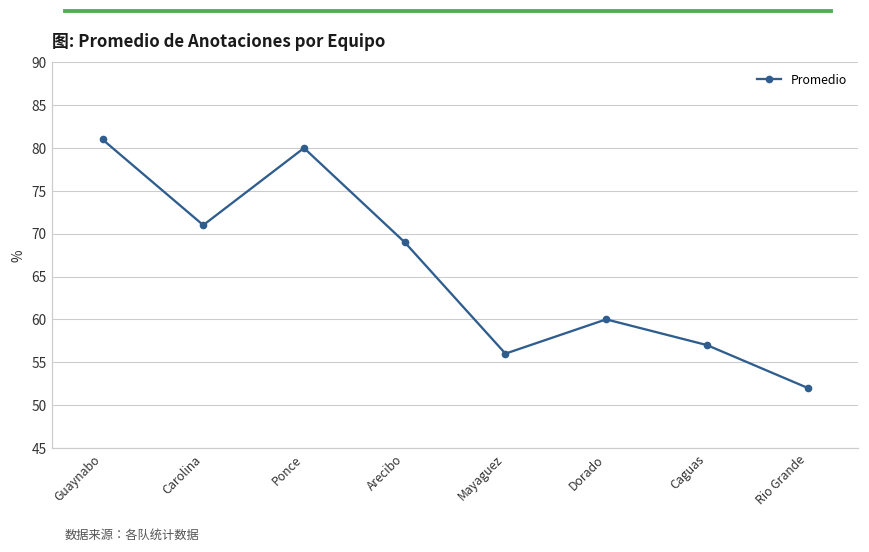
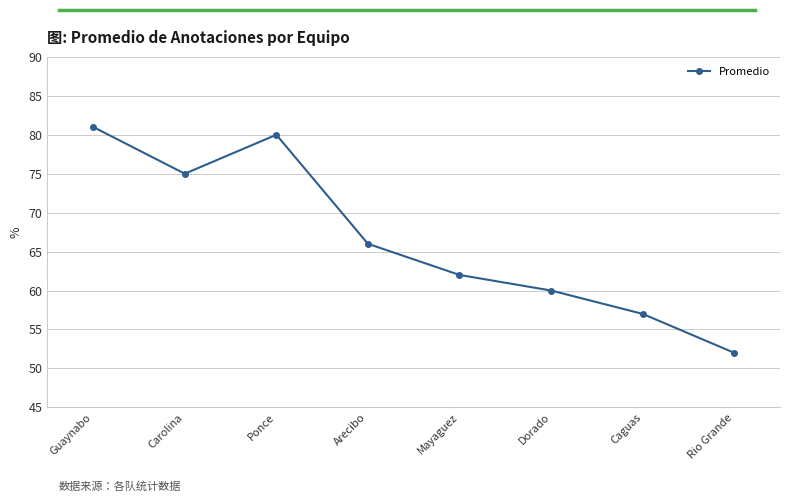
Carolina: 71 -> 75
Arecibo: 69 -> 66
Mayaguez: 56 -> 62
